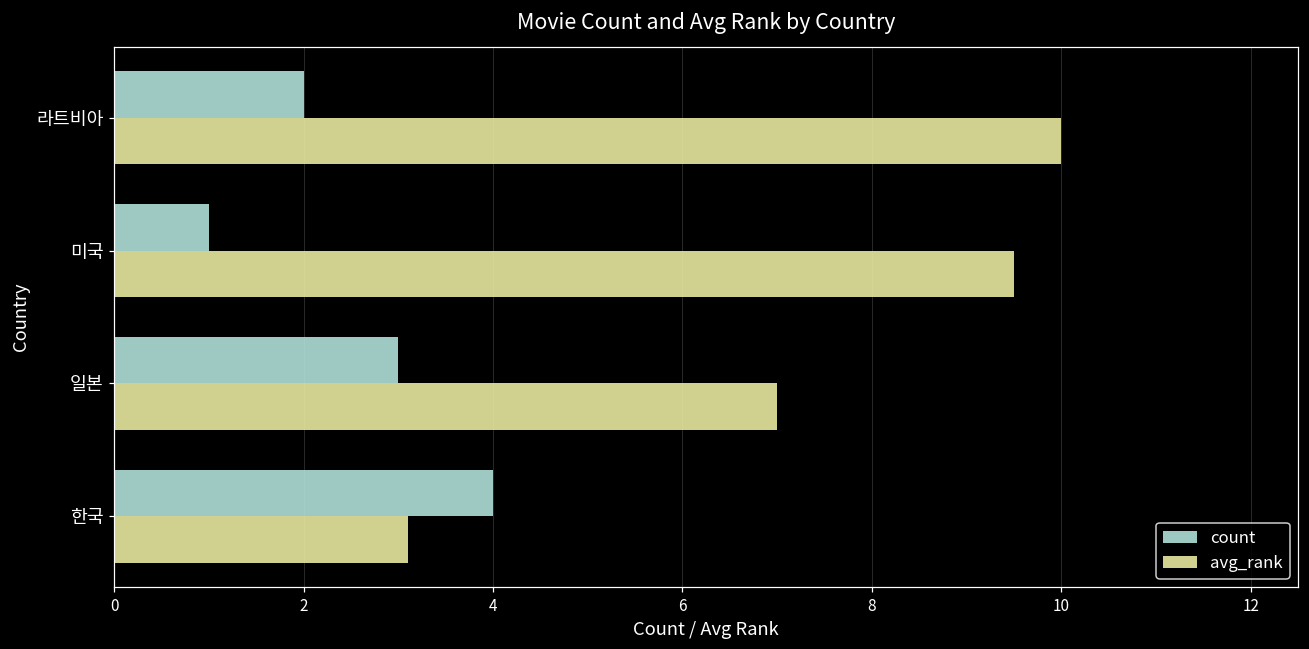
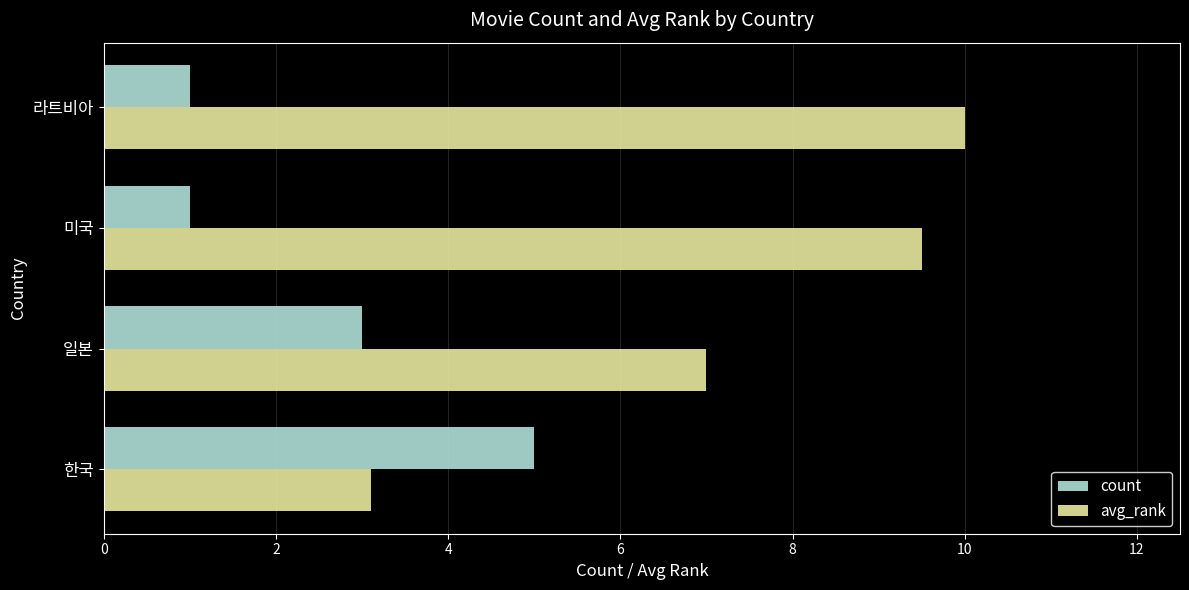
count, 라트비아: 2 -> 1
count, 한국: 4 -> 5
